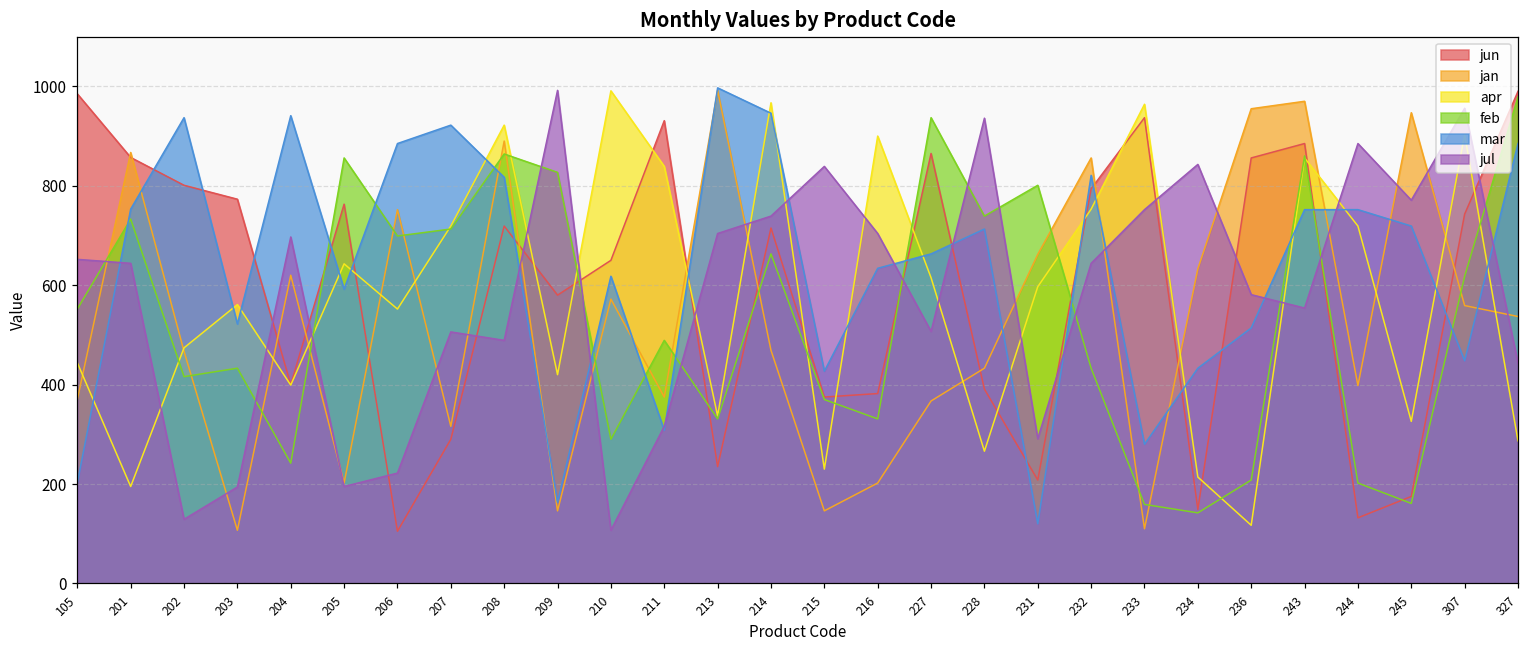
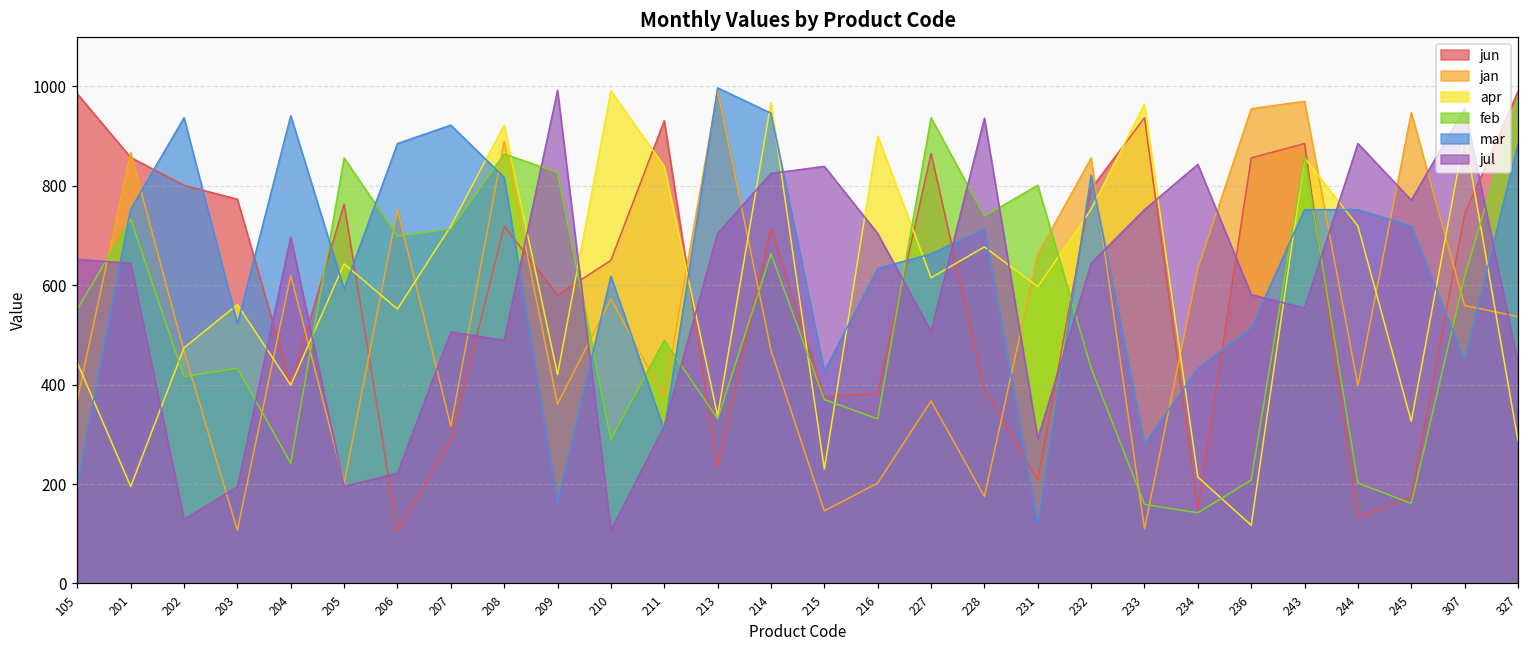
jan, 209: 150 -> 360
jul, 214: 740 -> 830
jan, 228: 430 -> 180
apr, 228: 270 -> 680
